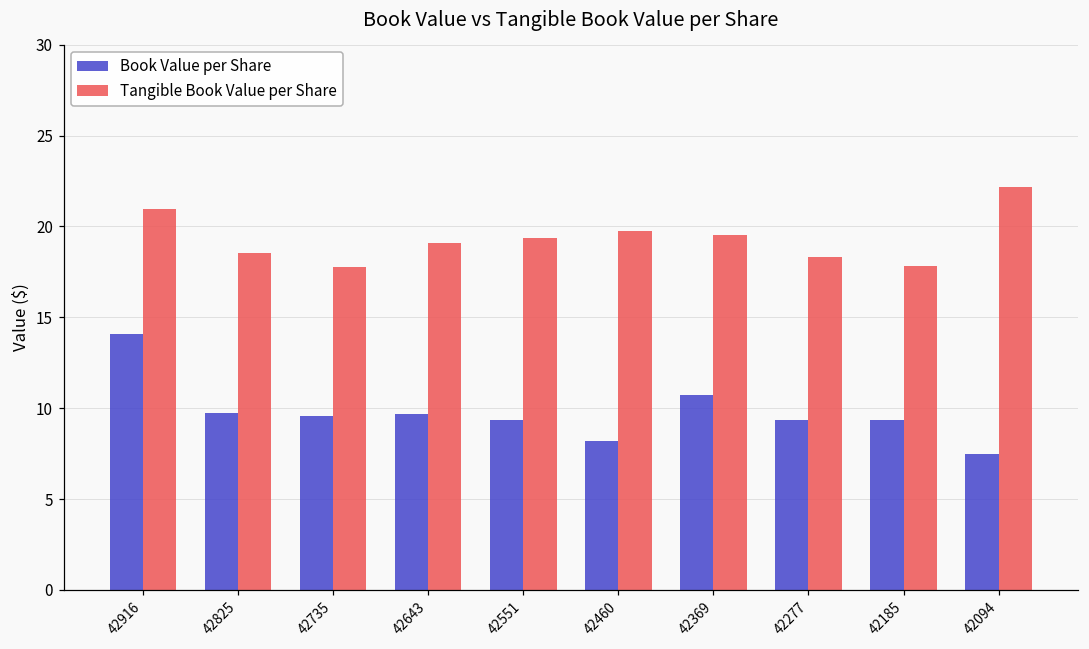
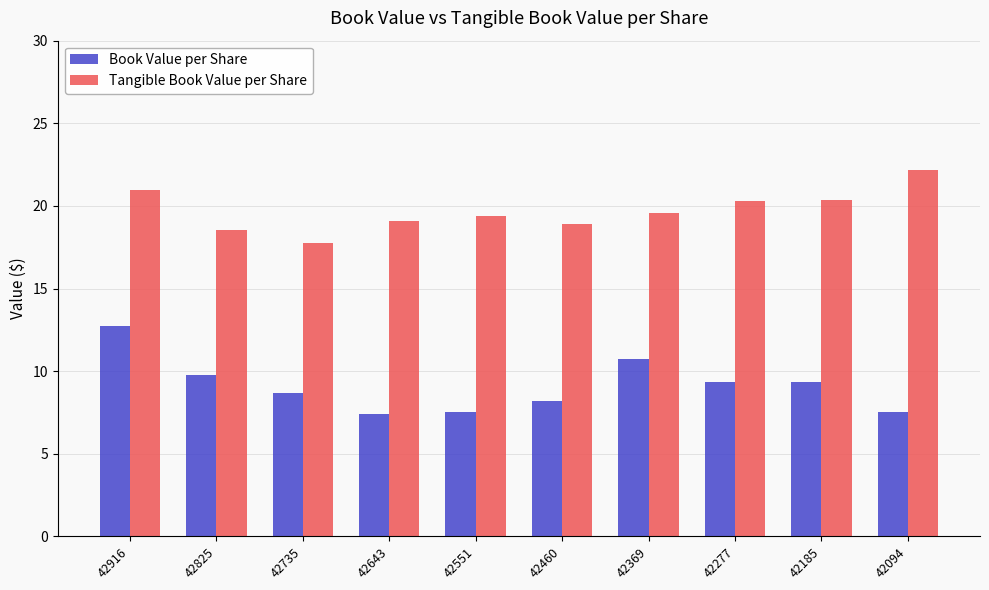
Book Value per Share, 42916: 14.1 -> 12.7
Book Value per Share, 42735: 9.6 -> 8.7
Book Value per Share, 42643: 9.7 -> 7.4
Book Value per Share, 42551: 9.4 -> 7.5
Tangible Book Value per Share, 42460: 19.7 -> 18.9
Tangible Book Value per Share, 42277: 18.3 -> 20.3
Tangible Book Value per Share, 42185: 17.8 -> 20.4
